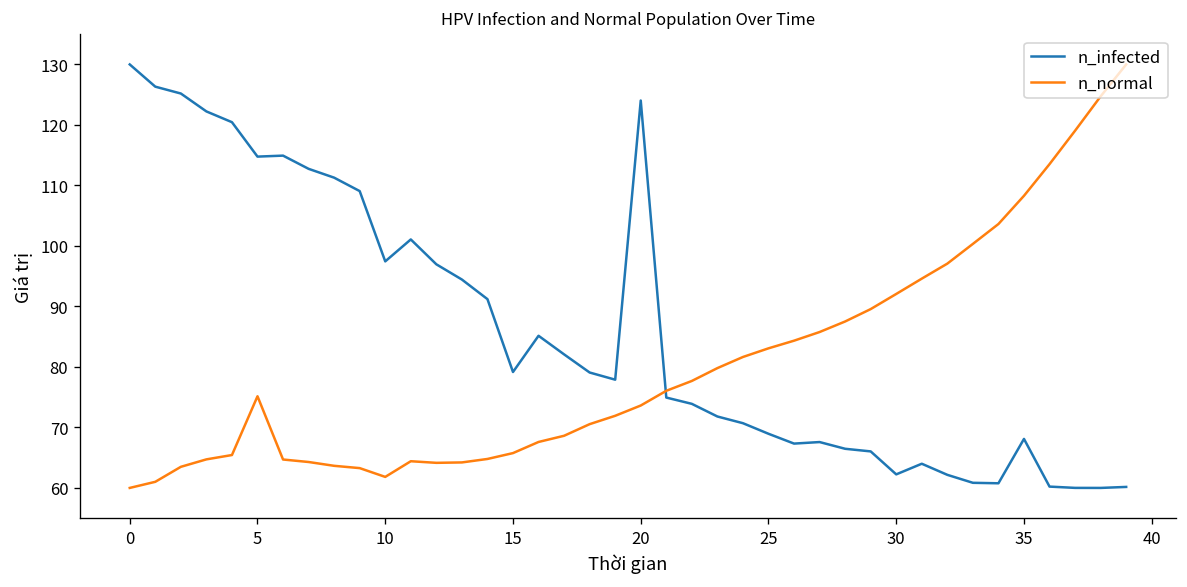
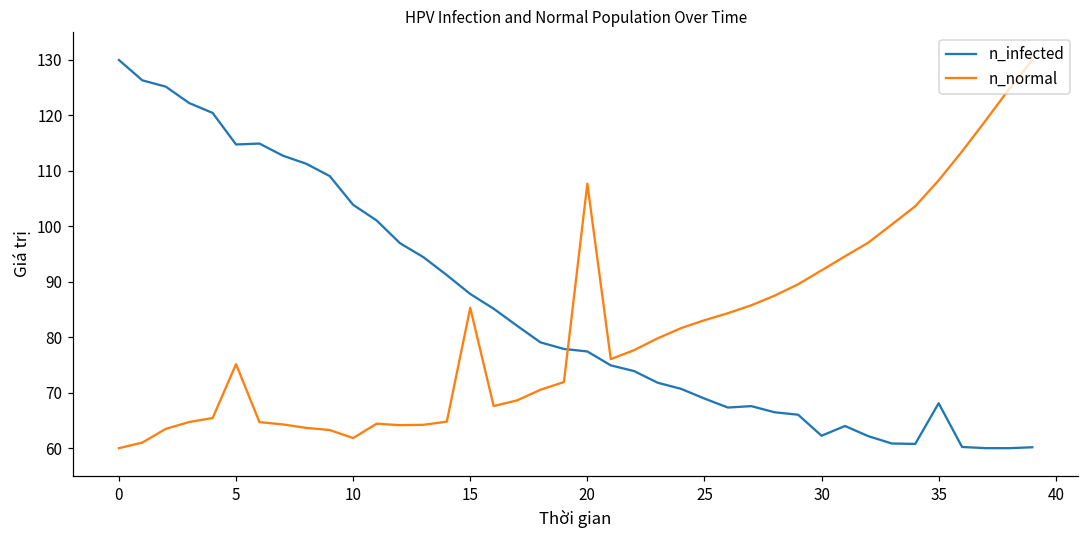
n_infected, 10: 97 -> 104
n_infected, 15: 79 -> 88
n_normal, 15: 66 -> 85
n_infected, 20: 124 -> 77
n_normal, 20: 74 -> 108
